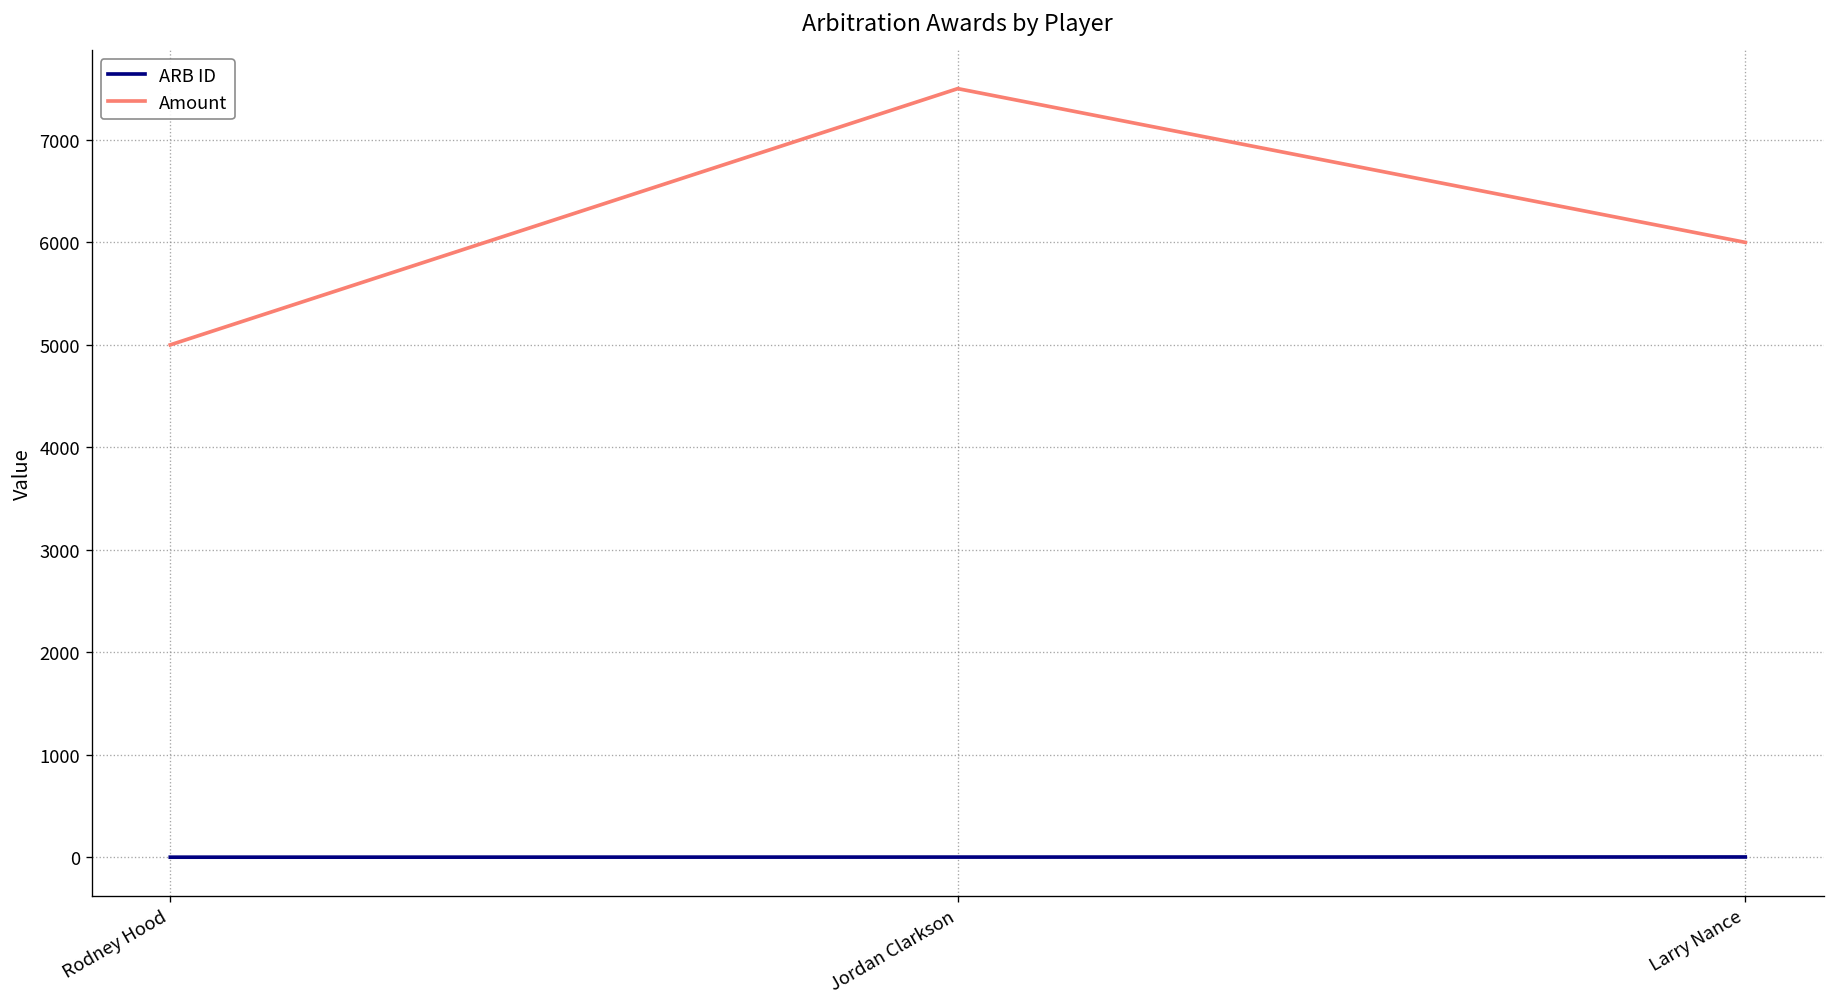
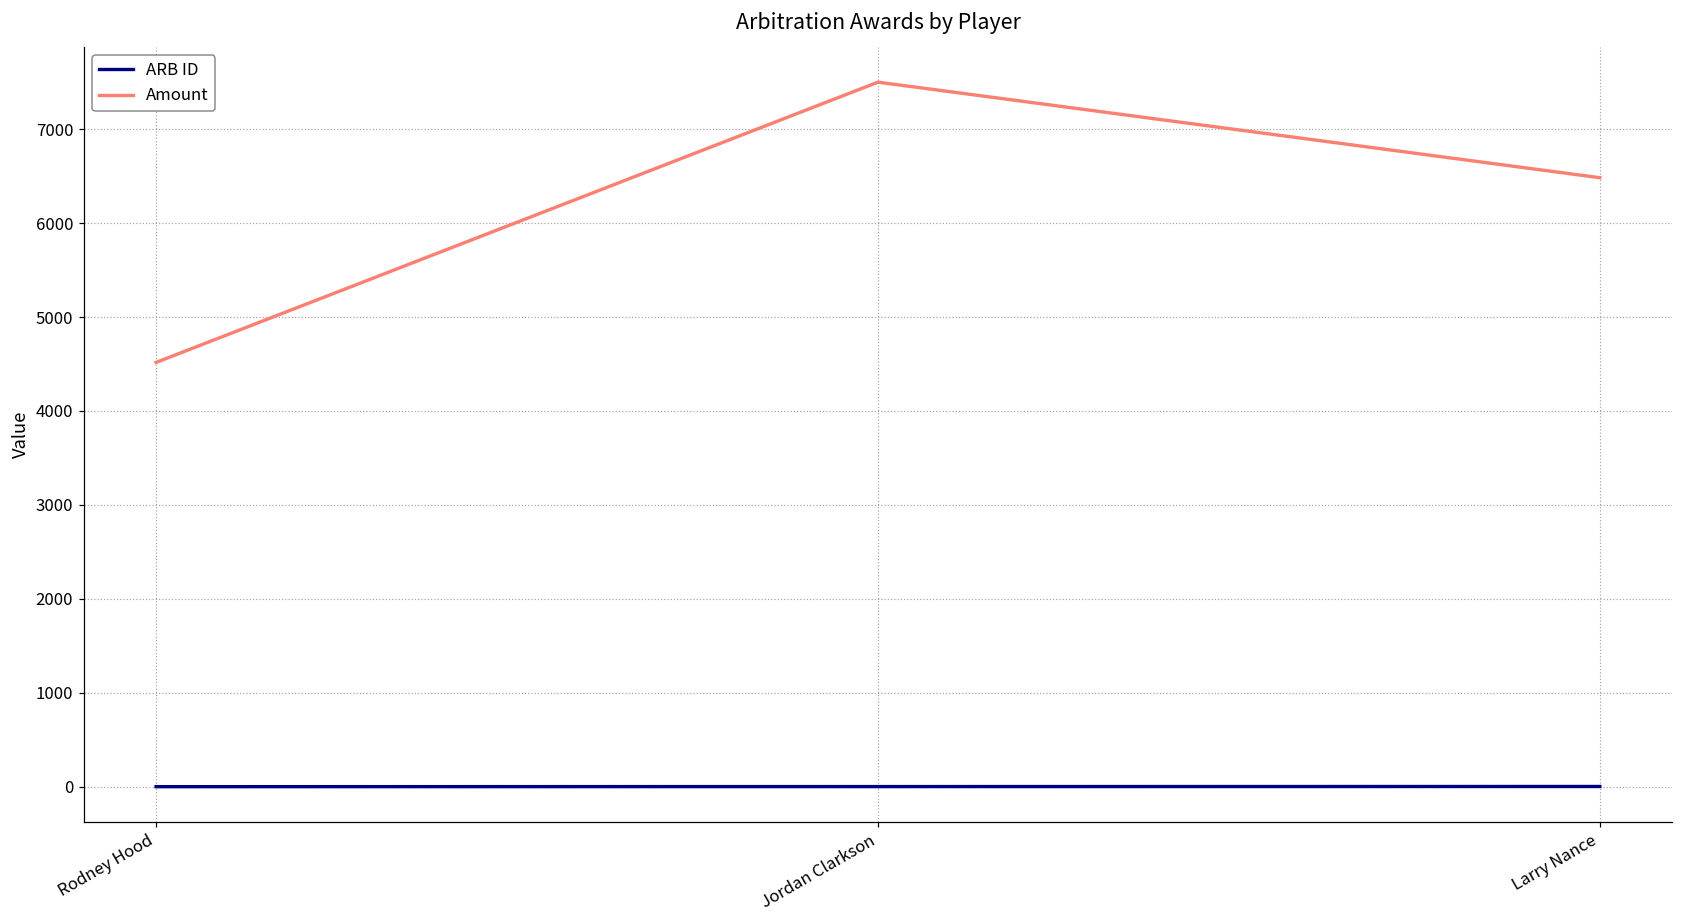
Amount, Rodney Hood: 5000 -> 4500
Amount, Larry Nance: 6000 -> 6500
